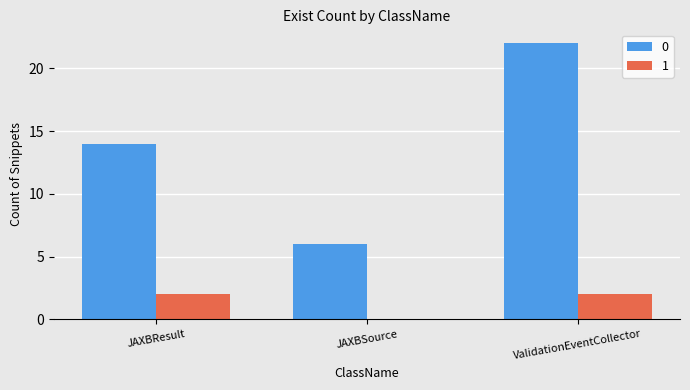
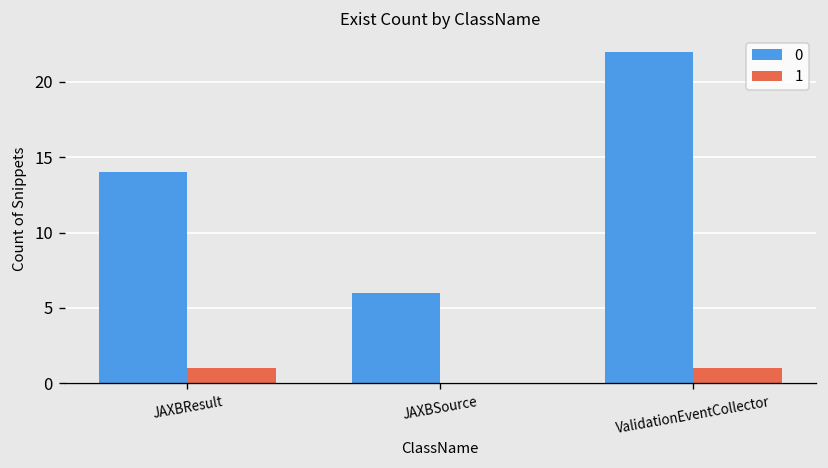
1, JAXBResult: 2 -> 1
1, ValidationEventCollector: 2 -> 1
